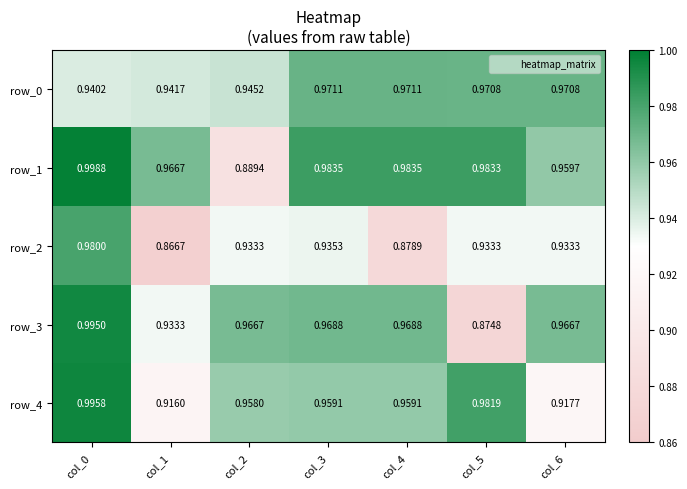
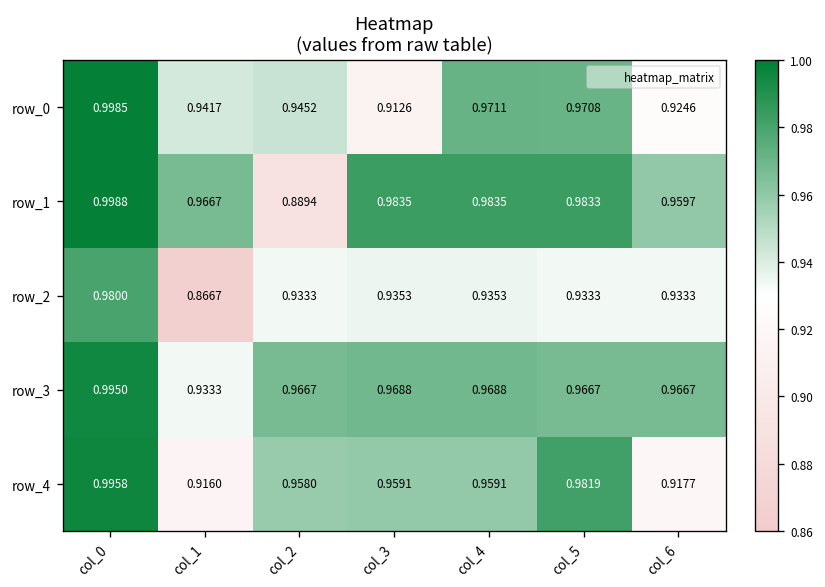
row_0, col_0: 0.9402 -> 0.9985
row_0, col_3: 0.9711 -> 0.9126
row_0, col_6: 0.9708 -> 0.9246
row_2, col_4: 0.8789 -> 0.9353
row_3, col_5: 0.8748 -> 0.9667
